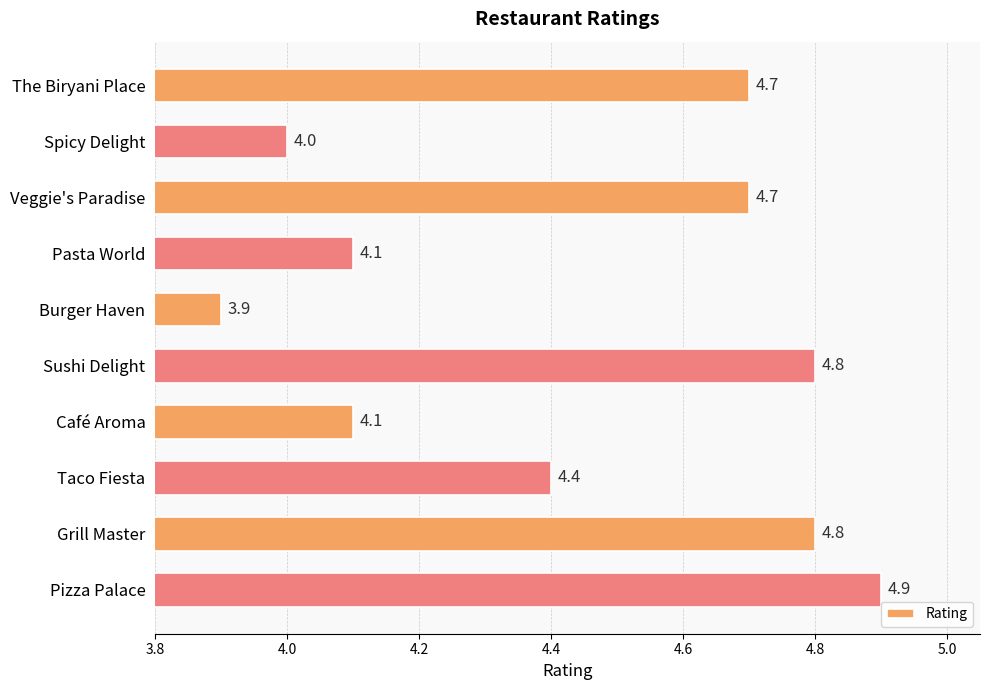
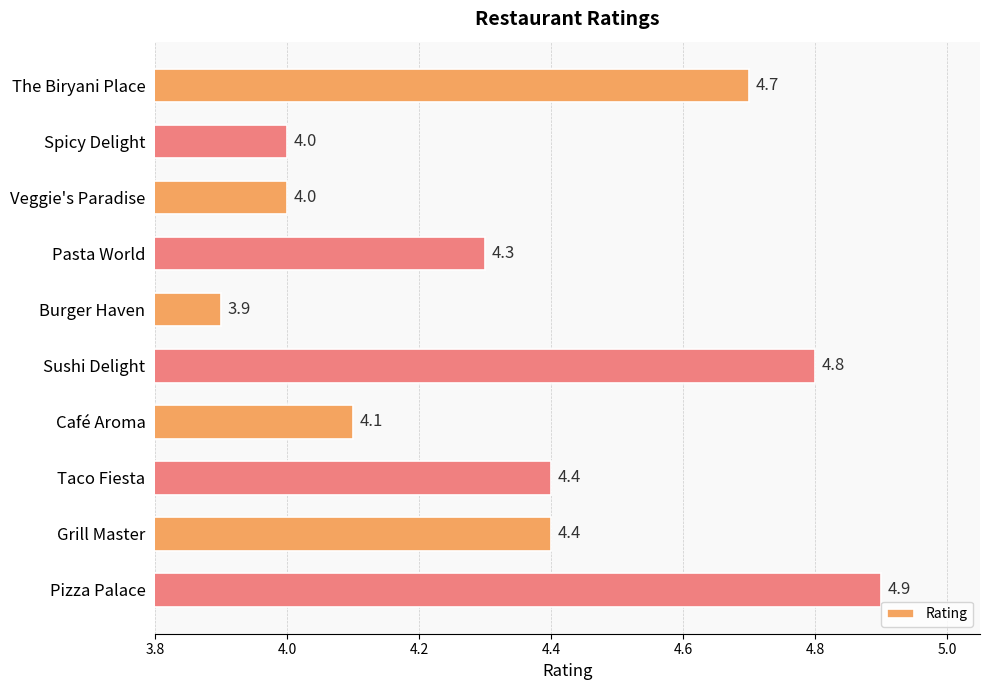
Veggie's Paradise: 4.7 -> 4.0
Pasta World: 4.1 -> 4.3
Grill Master: 4.8 -> 4.4
